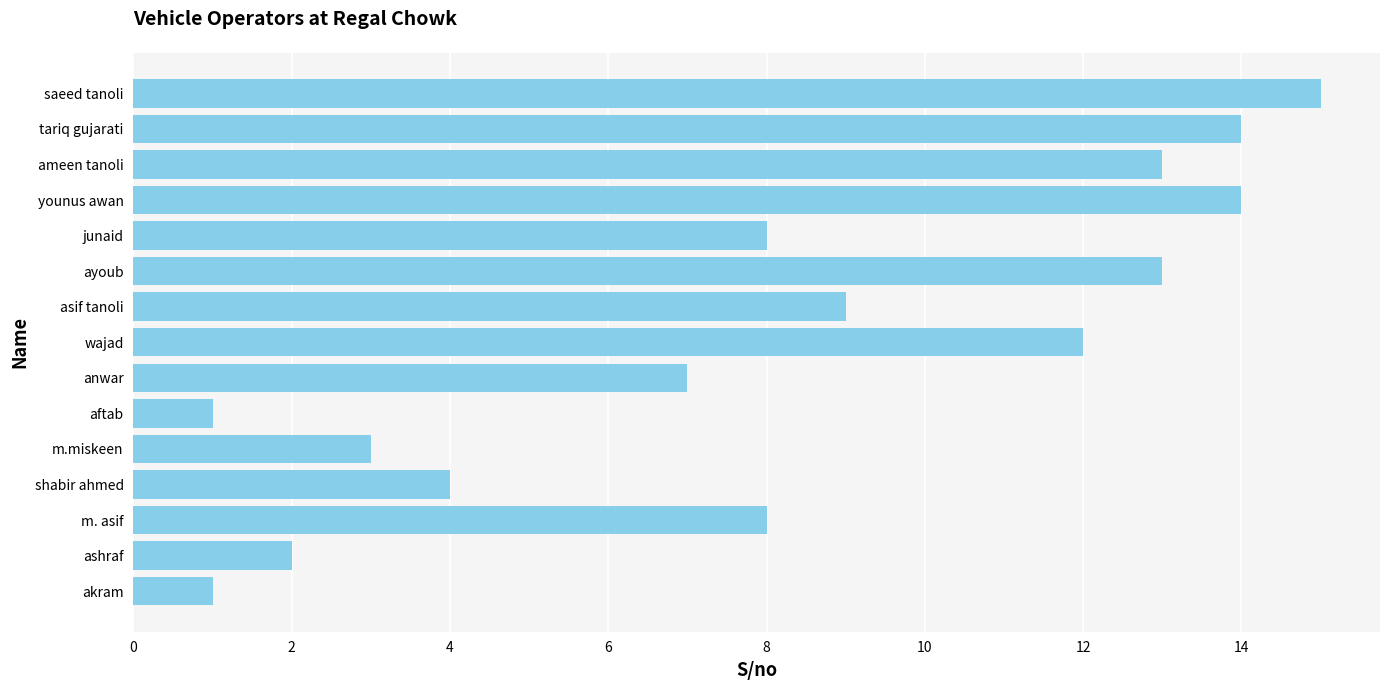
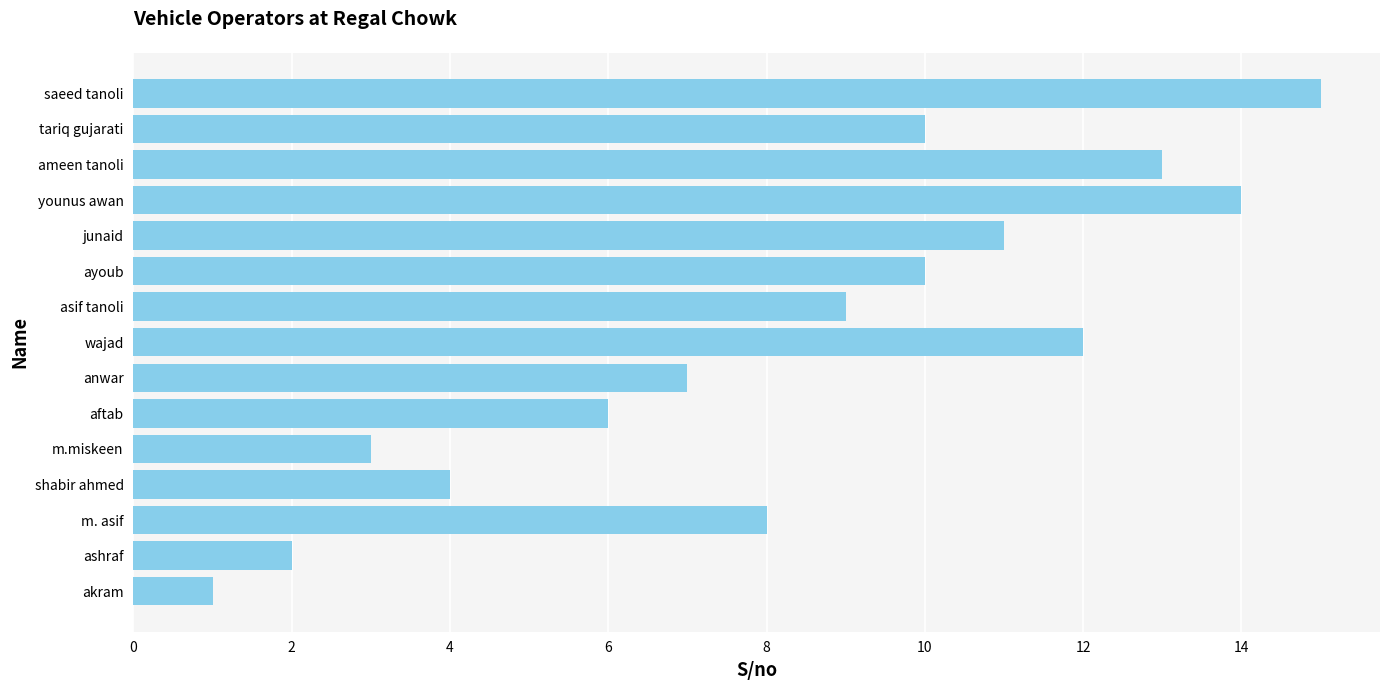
tariq gujarati: 14 -> 10
junaid: 8 -> 11
ayoub: 13 -> 10
aftab: 1 -> 6
